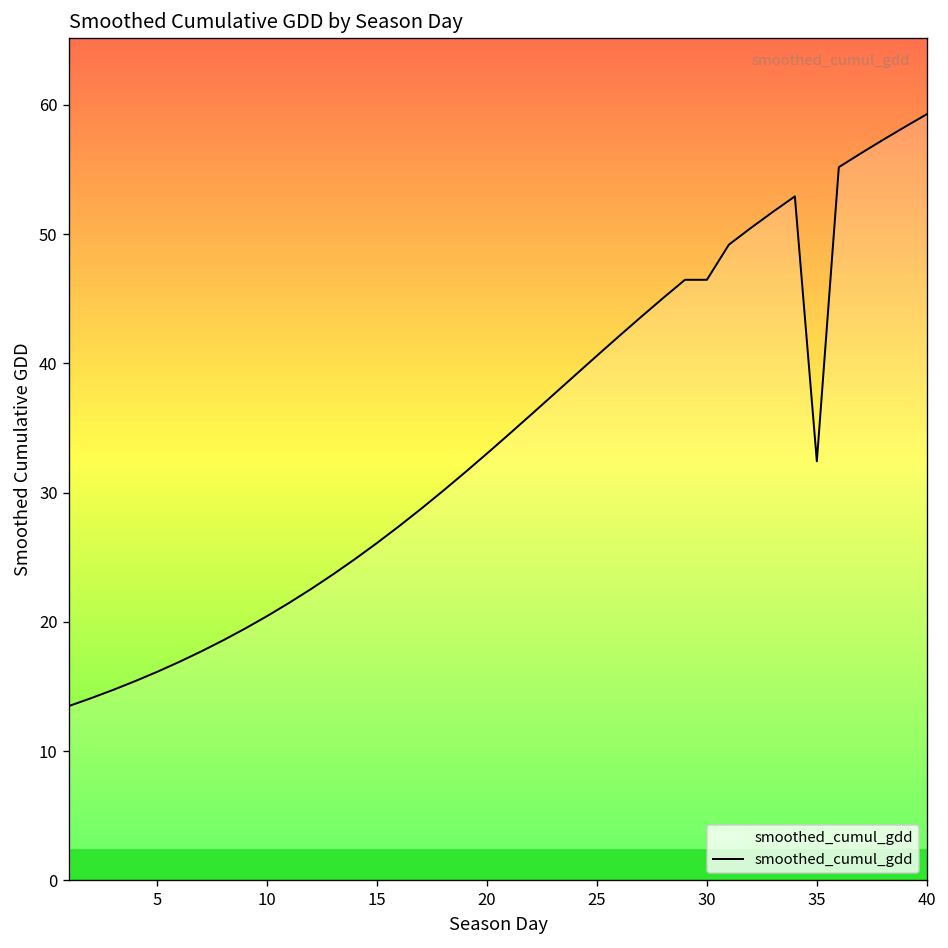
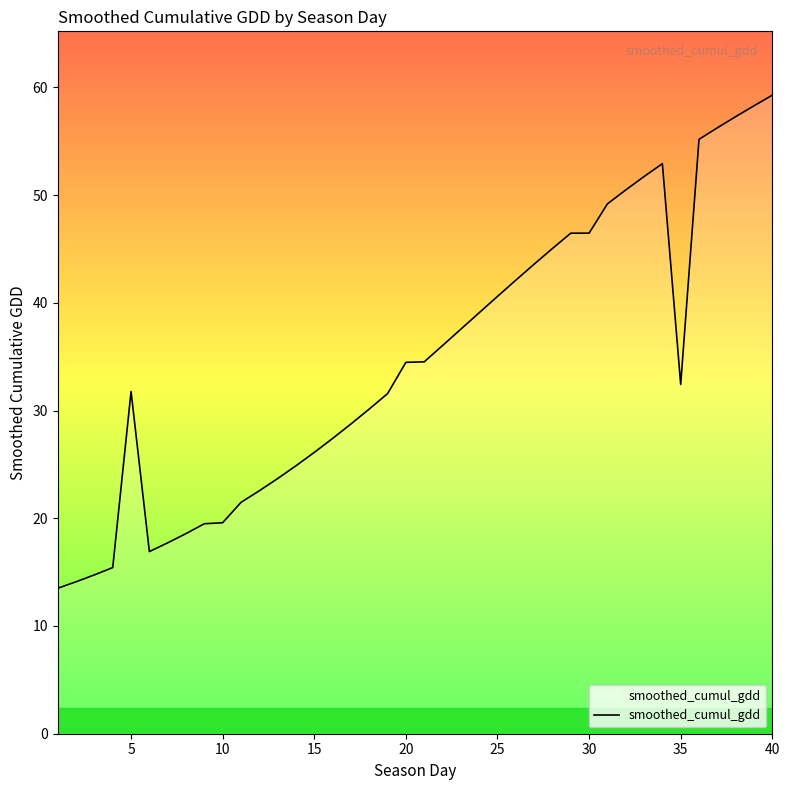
5: 16.1 -> 31.8
10: 20.5 -> 19.6
20: 33.0 -> 34.5
